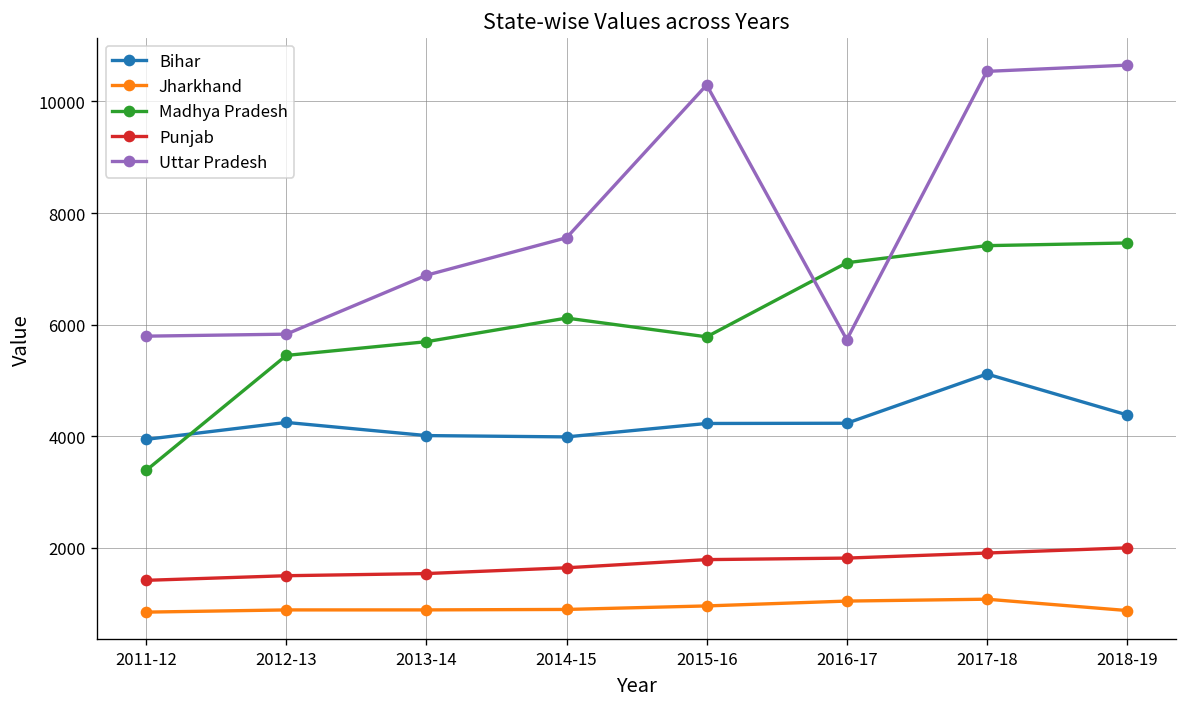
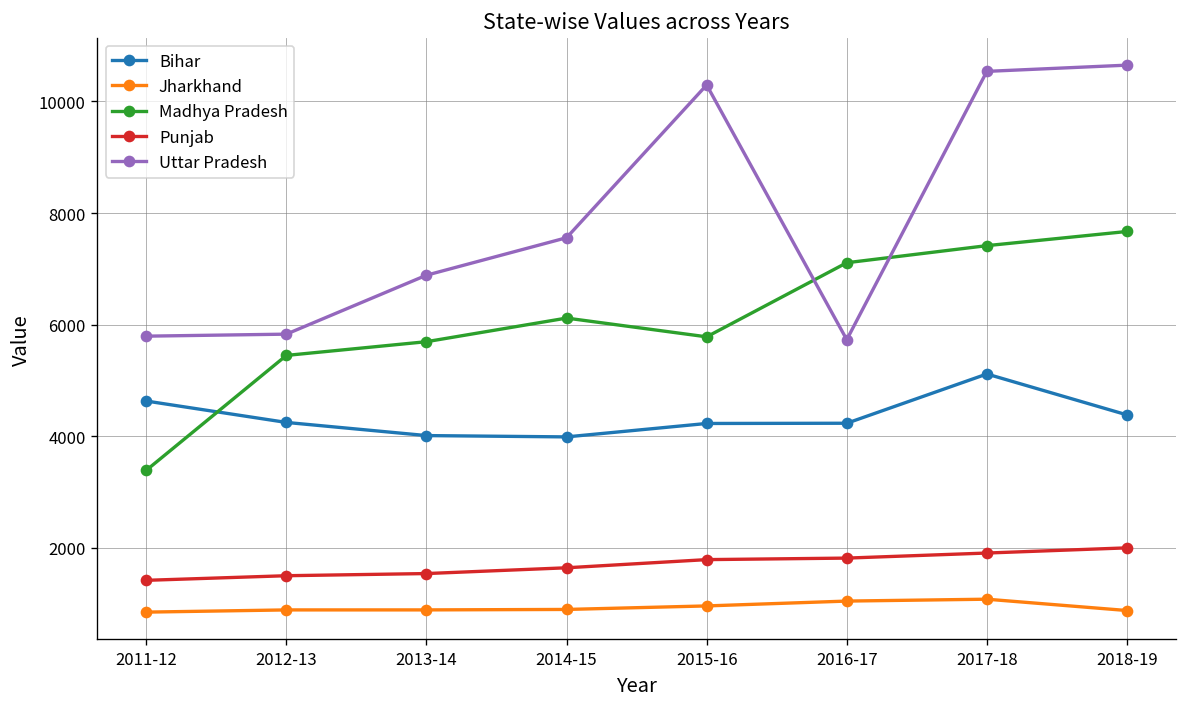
Bihar, 2011-12: 3900 -> 4600
Madhya Pradesh, 2018-19: 7500 -> 7700
